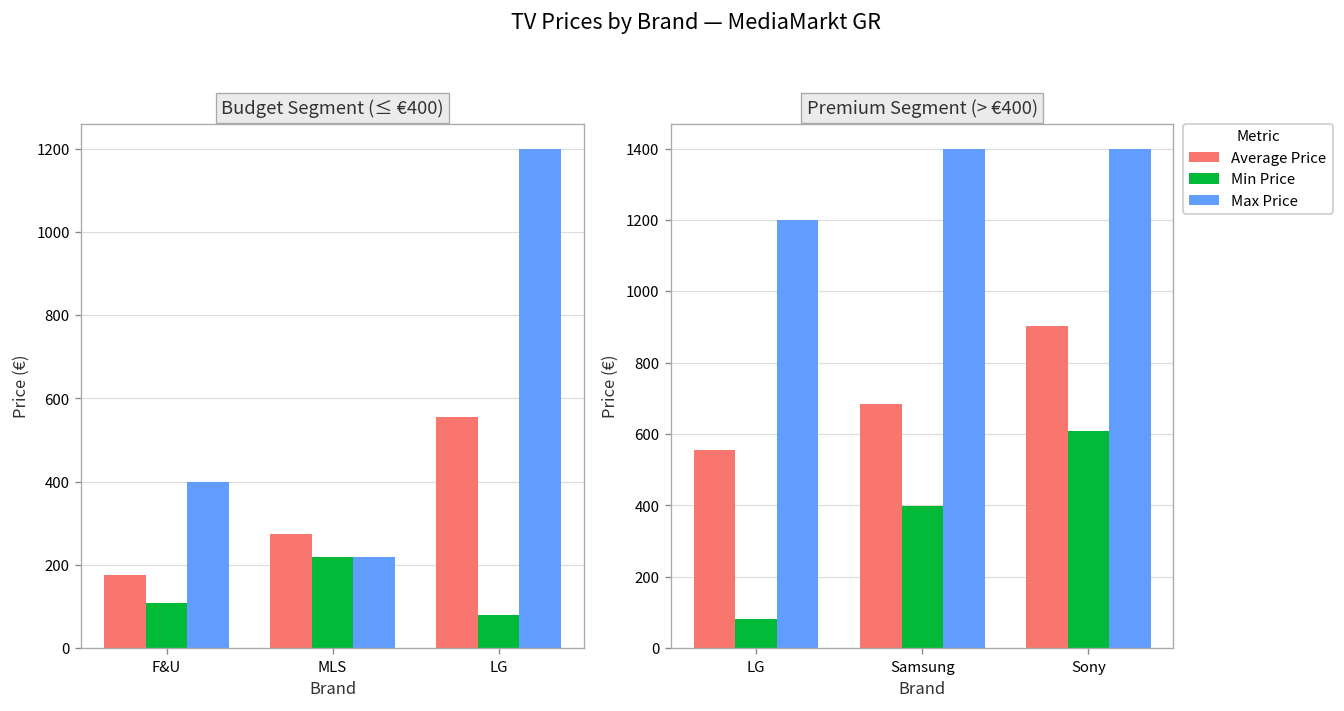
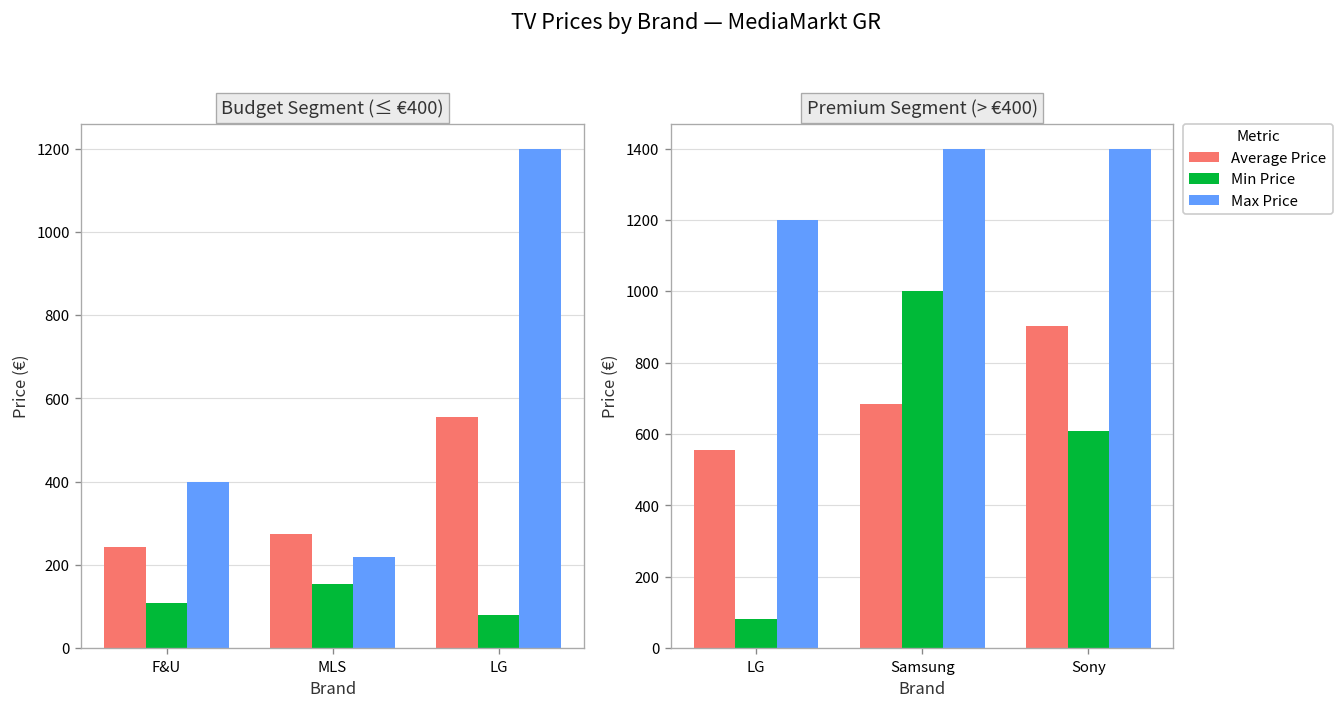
Budget Segment (≤ €400), Average Price, F&U: 180 -> 240
Budget Segment (≤ €400), Min Price, MLS: 220 -> 160
Premium Segment (> €400), Min Price, Samsung: 400 -> 1000
